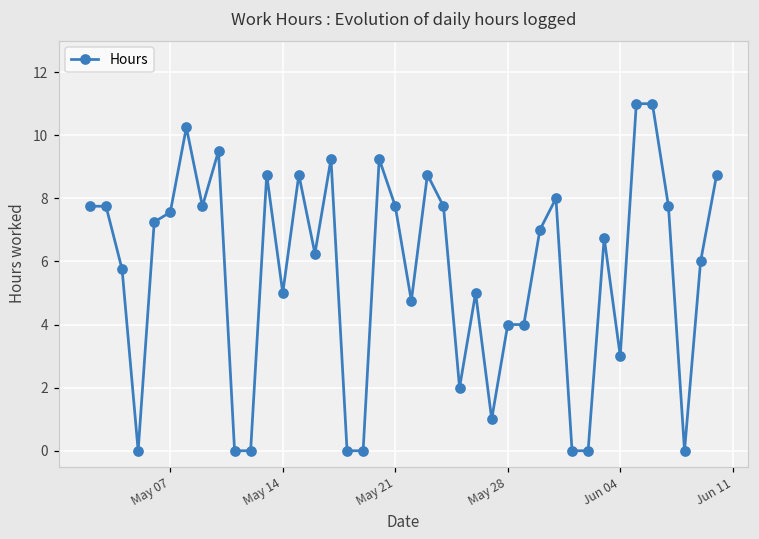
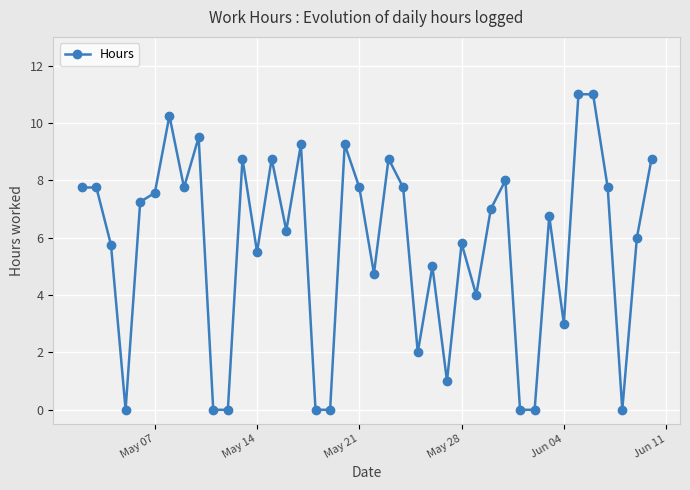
May 14: 5.0 -> 5.5
May 28: 4.0 -> 5.8
